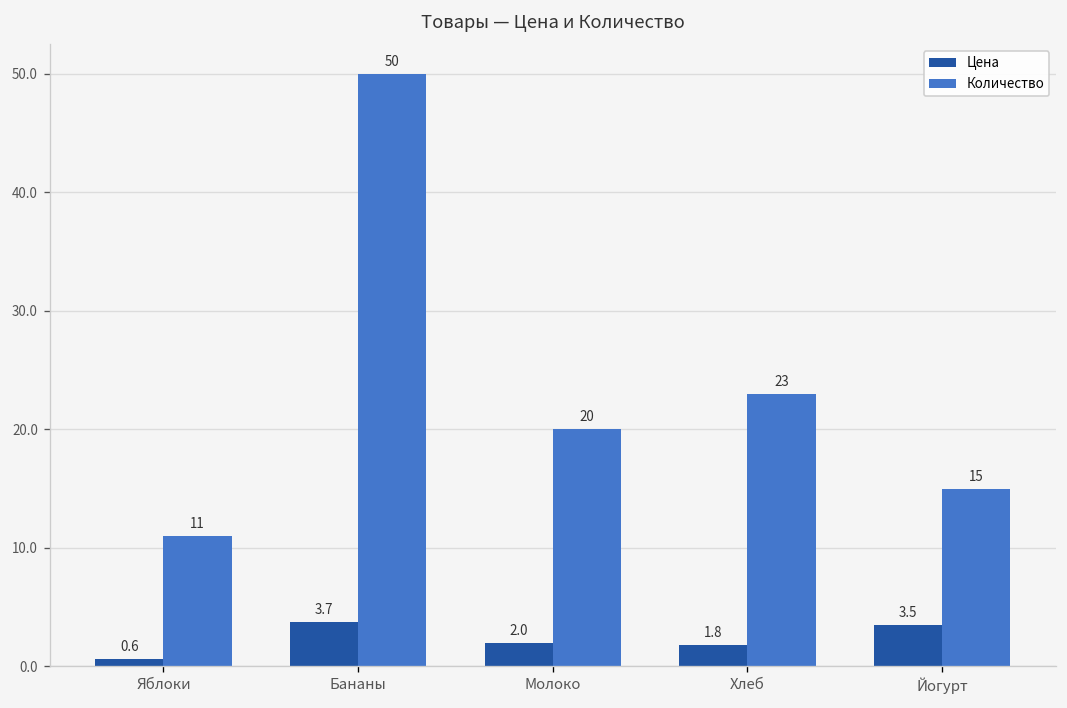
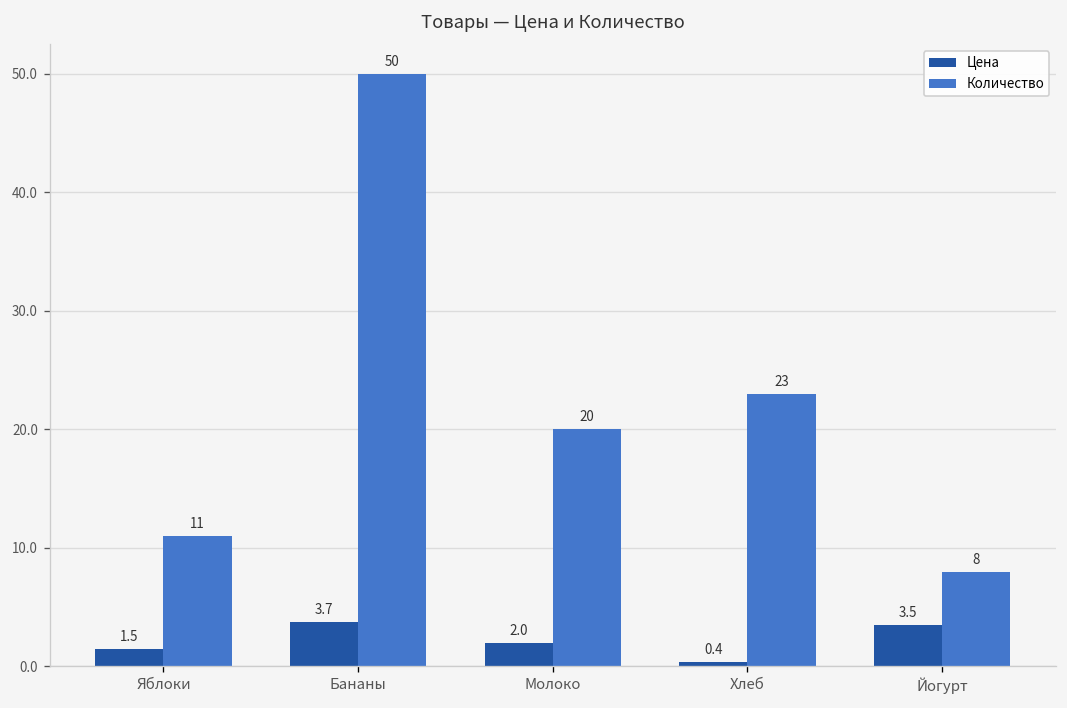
Цена, Яблоки: 0.6 -> 1.5
Цена, Хлеб: 1.8 -> 0.4
Количество, Йогурт: 15 -> 8
